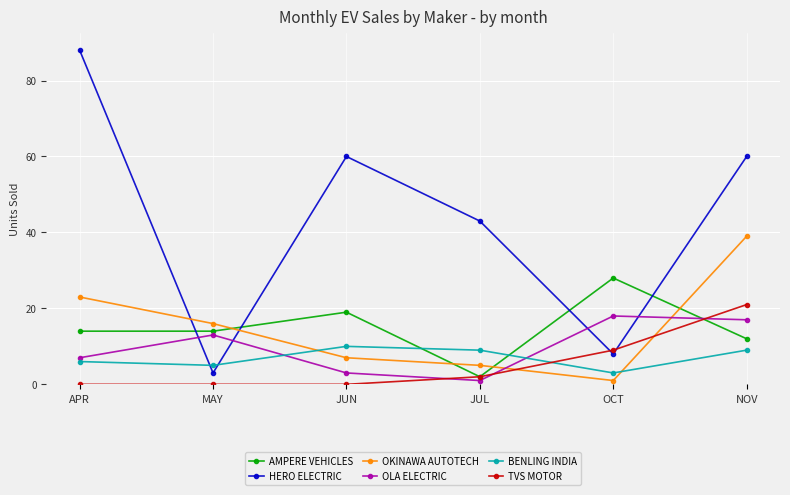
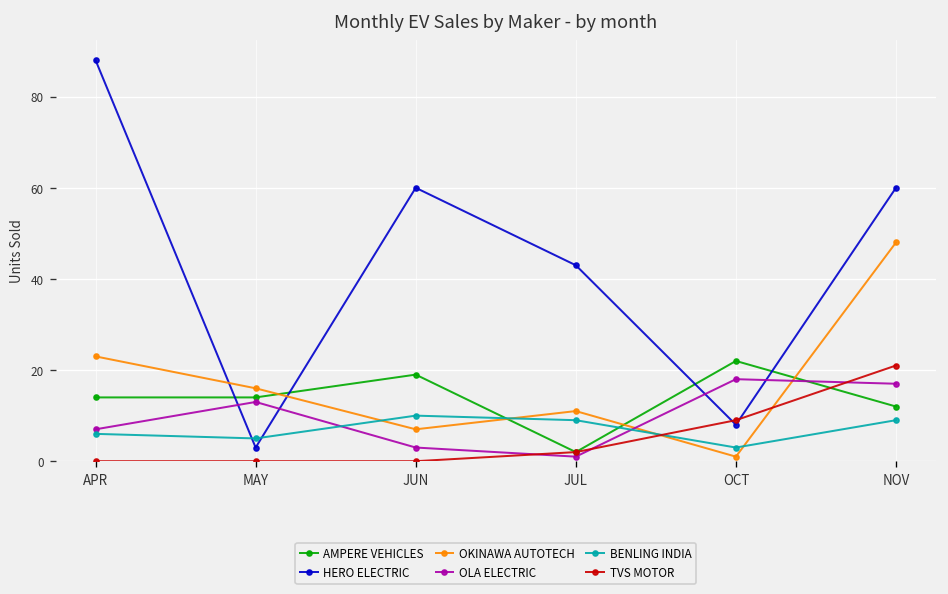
OKINAWA AUTOTECH, JUL: 5 -> 11
AMPERE VEHICLES, OCT: 28 -> 22
OKINAWA AUTOTECH, NOV: 39 -> 48
